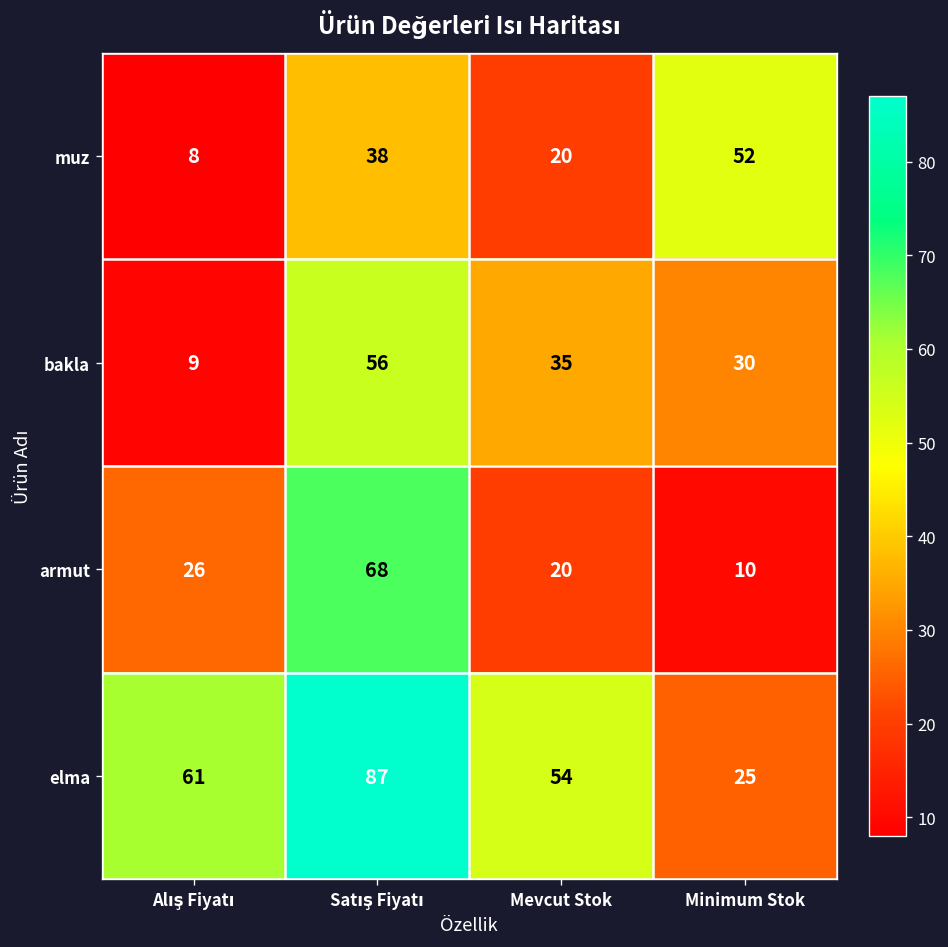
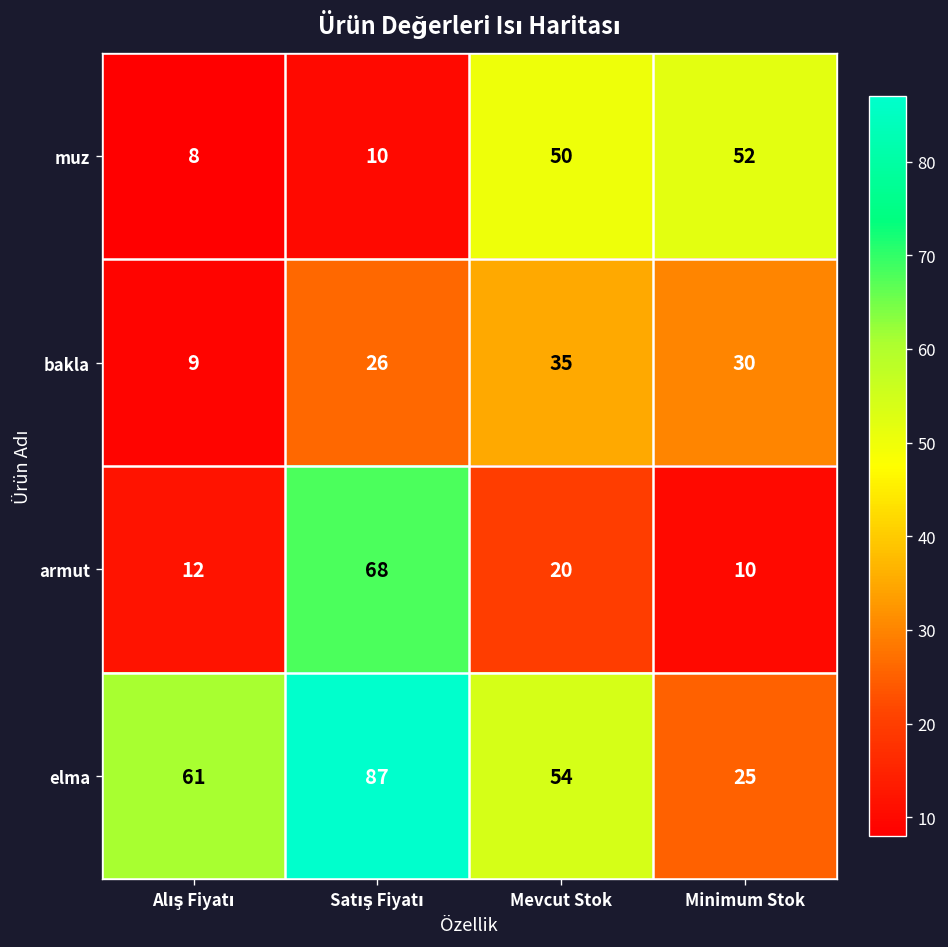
muz, Satış Fiyatı: 38 -> 10
muz, Mevcut Stok: 20 -> 50
bakla, Satış Fiyatı: 56 -> 26
armut, Alış Fiyatı: 26 -> 12
